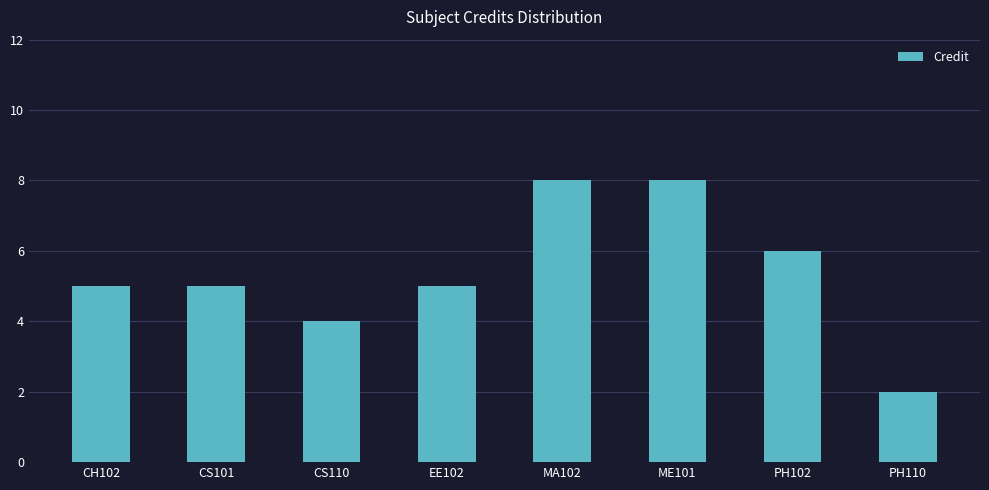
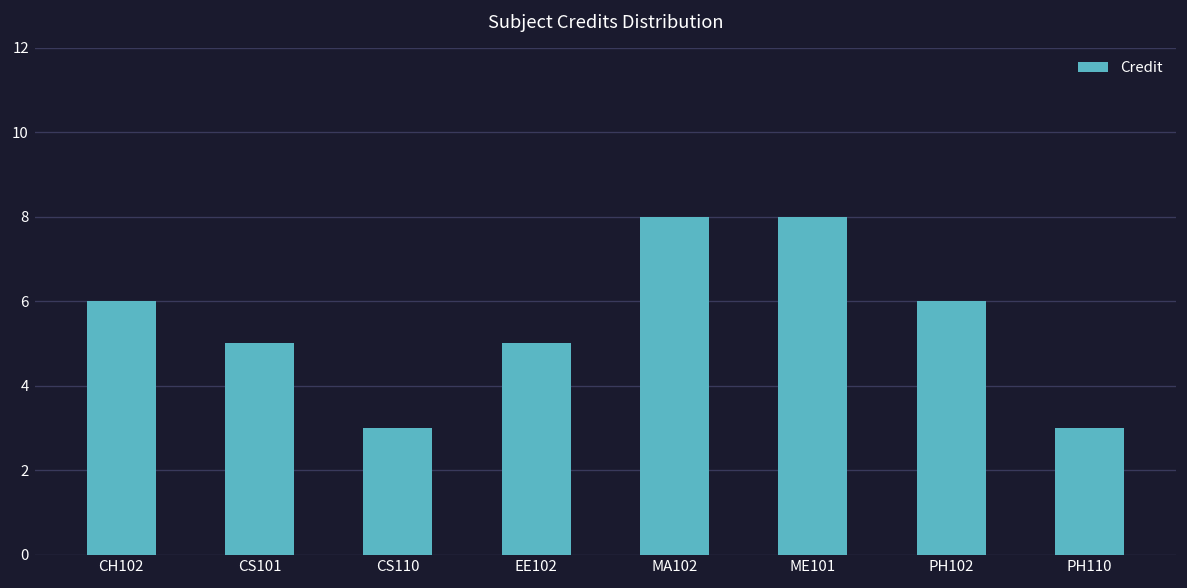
CH102: 5 -> 6
CS110: 4 -> 3
PH110: 2 -> 3
